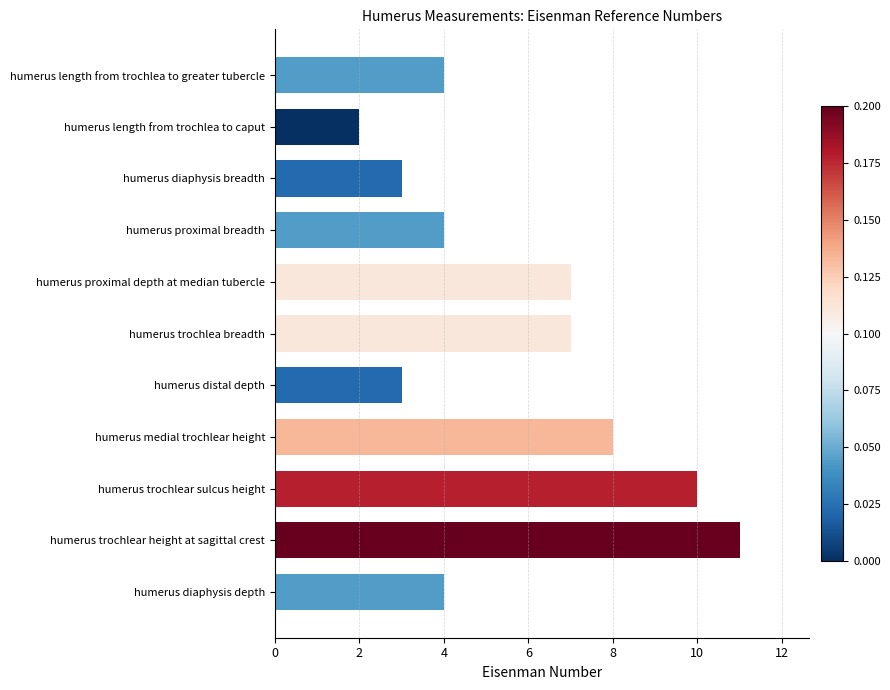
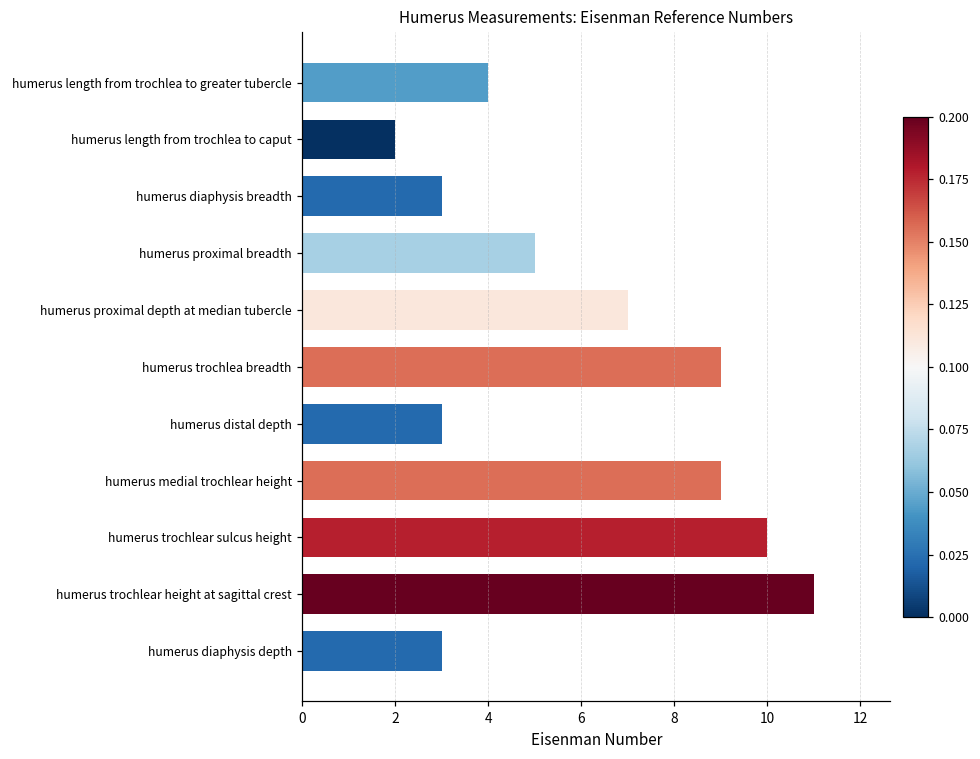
humerus proximal breadth: 4 -> 5
humerus trochlea breadth: 7 -> 9
humerus medial trochlear height: 8 -> 9
humerus diaphysis depth: 4 -> 3
